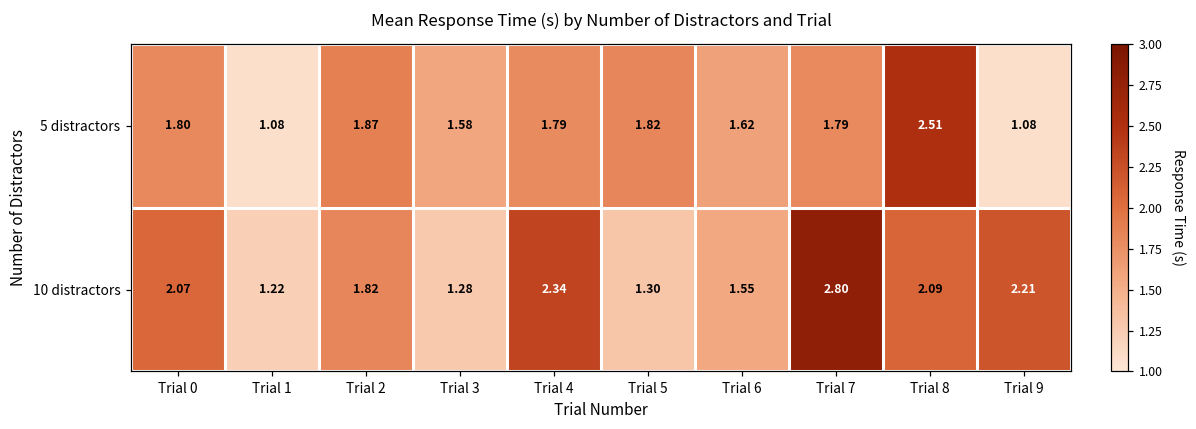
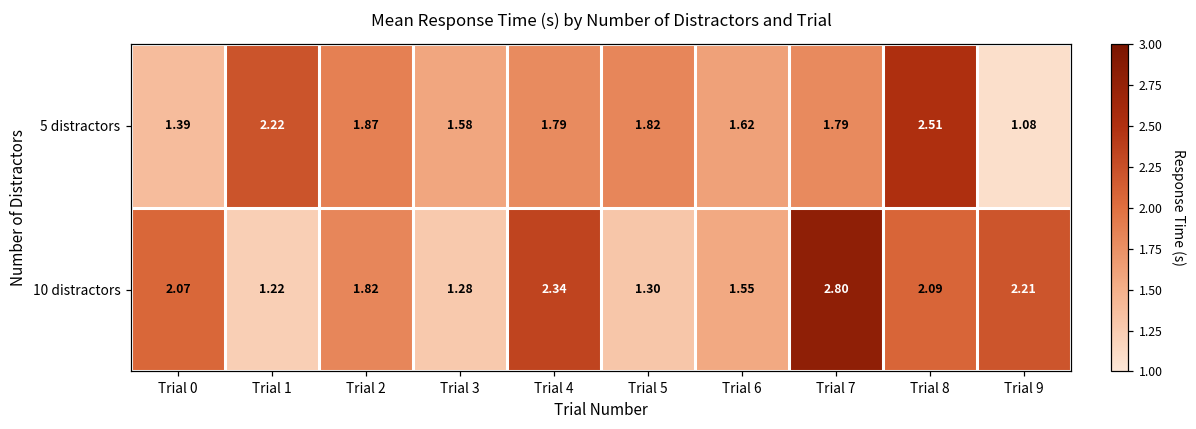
5 distractors, Trial 0: 1.80 -> 1.39
5 distractors, Trial 1: 1.08 -> 2.22
